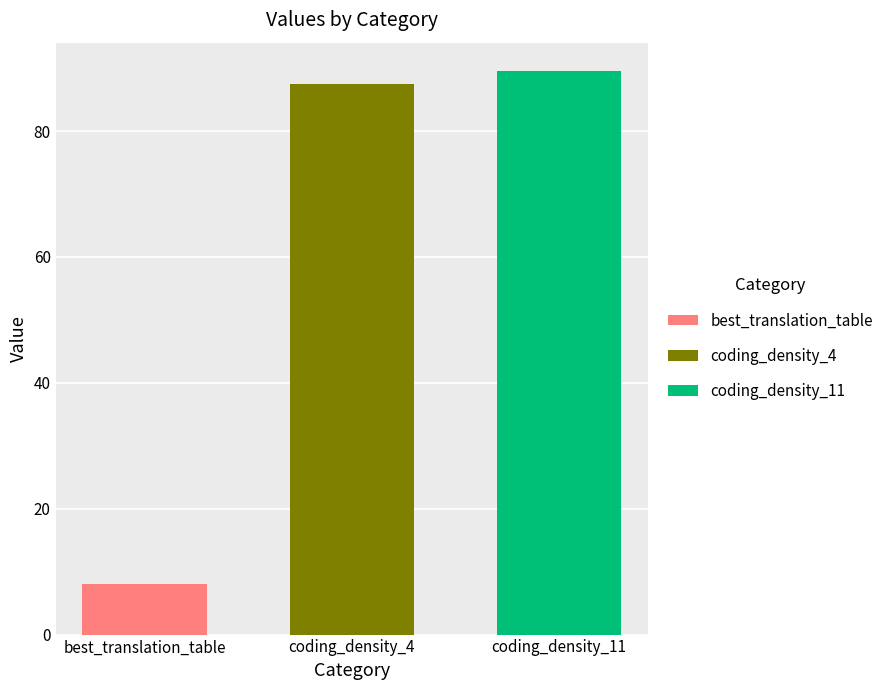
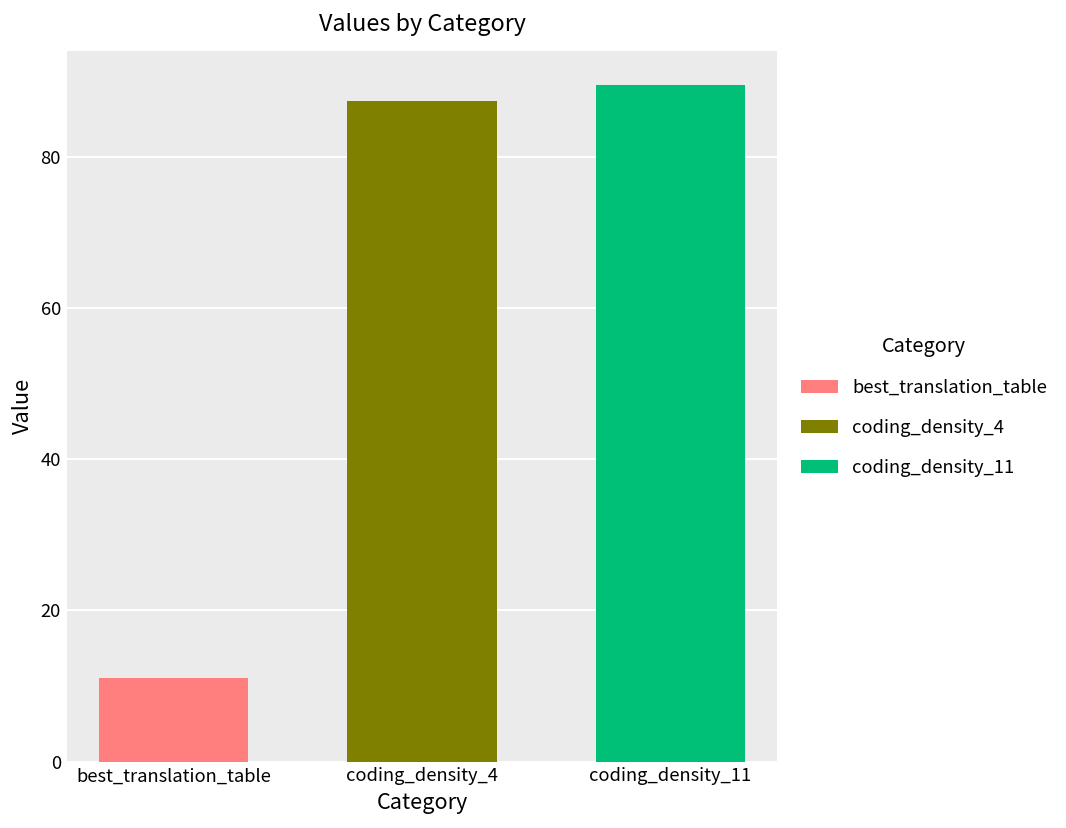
best_translation_table: 8 -> 11
